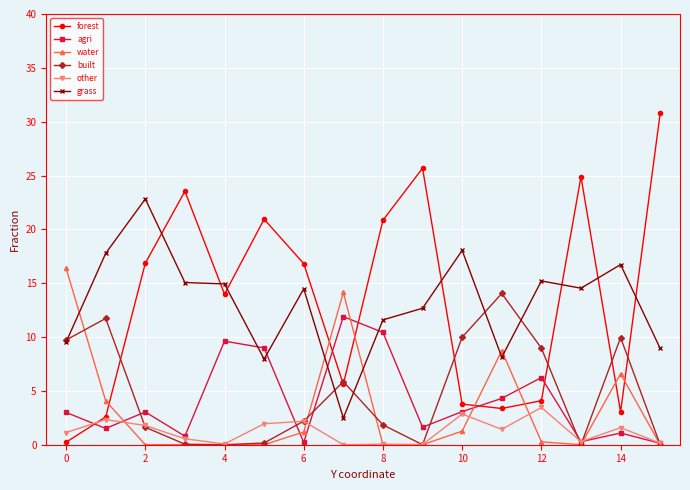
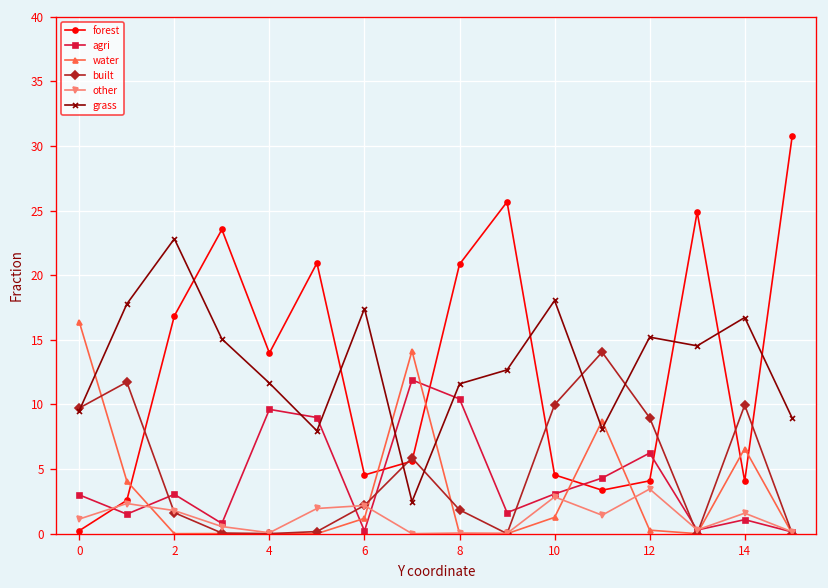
grass, 4: 14.9 -> 11.7
forest, 6: 16.8 -> 4.5
grass, 6: 14.5 -> 17.4
forest, 10: 3.8 -> 4.6
forest, 14: 3.0 -> 4.1
